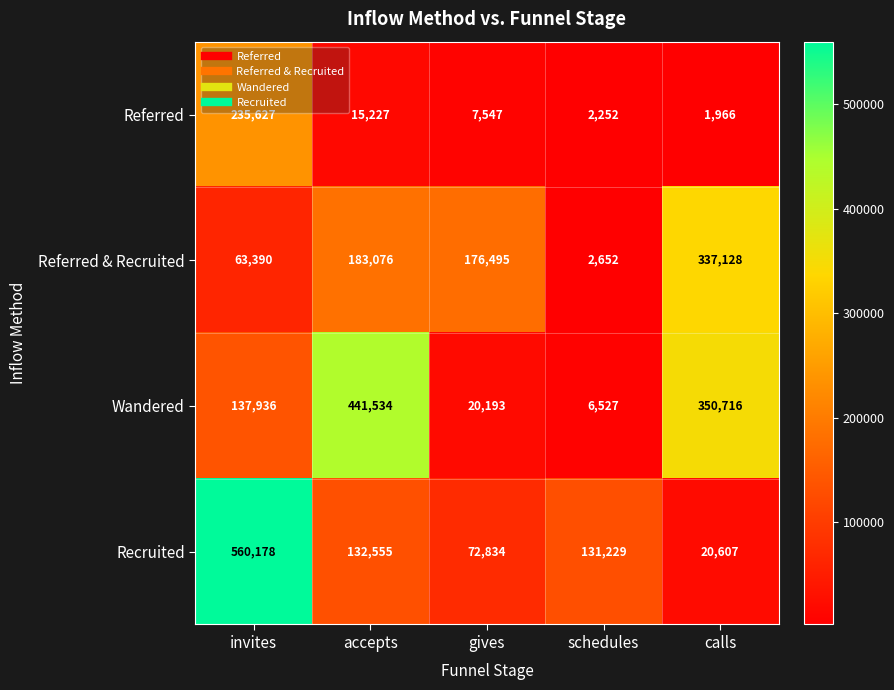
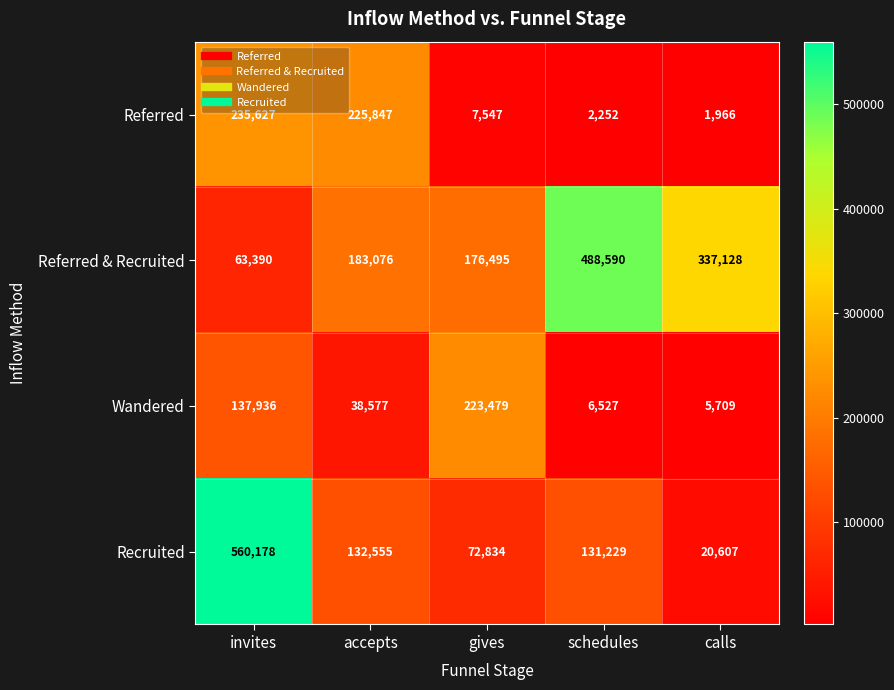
Referred, accepts: 15,227 -> 225,847
Referred & Recruited, schedules: 2,652 -> 488,590
Wandered, accepts: 441,534 -> 38,577
Wandered, gives: 20,193 -> 223,479
Wandered, calls: 350,716 -> 5,709
